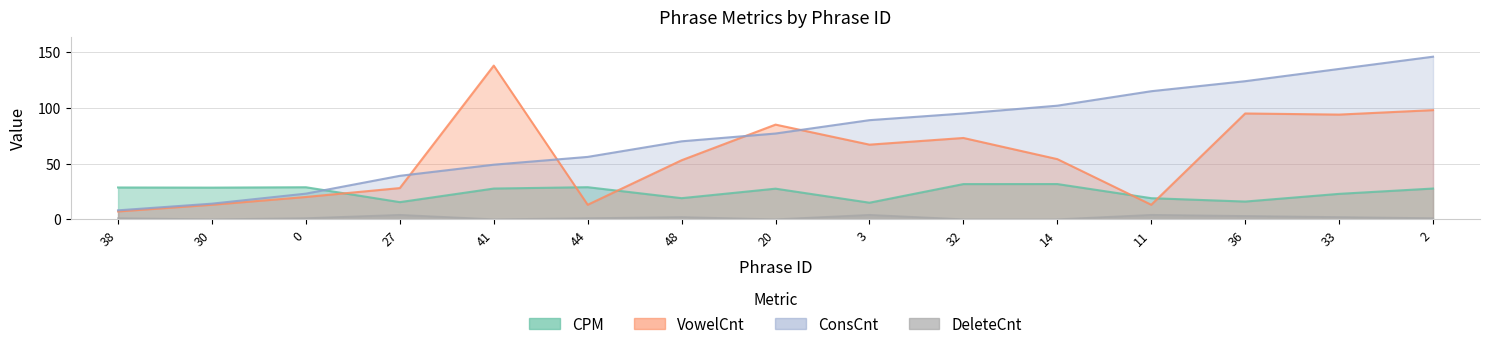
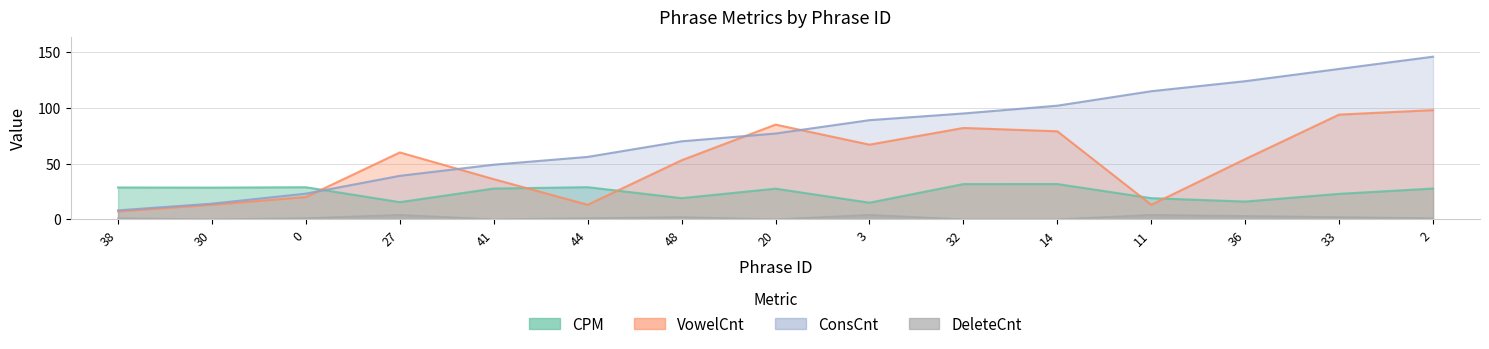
VowelCnt, 27: 28 -> 60
VowelCnt, 41: 138 -> 36
VowelCnt, 32: 73 -> 82
VowelCnt, 14: 54 -> 79
VowelCnt, 36: 95 -> 54
